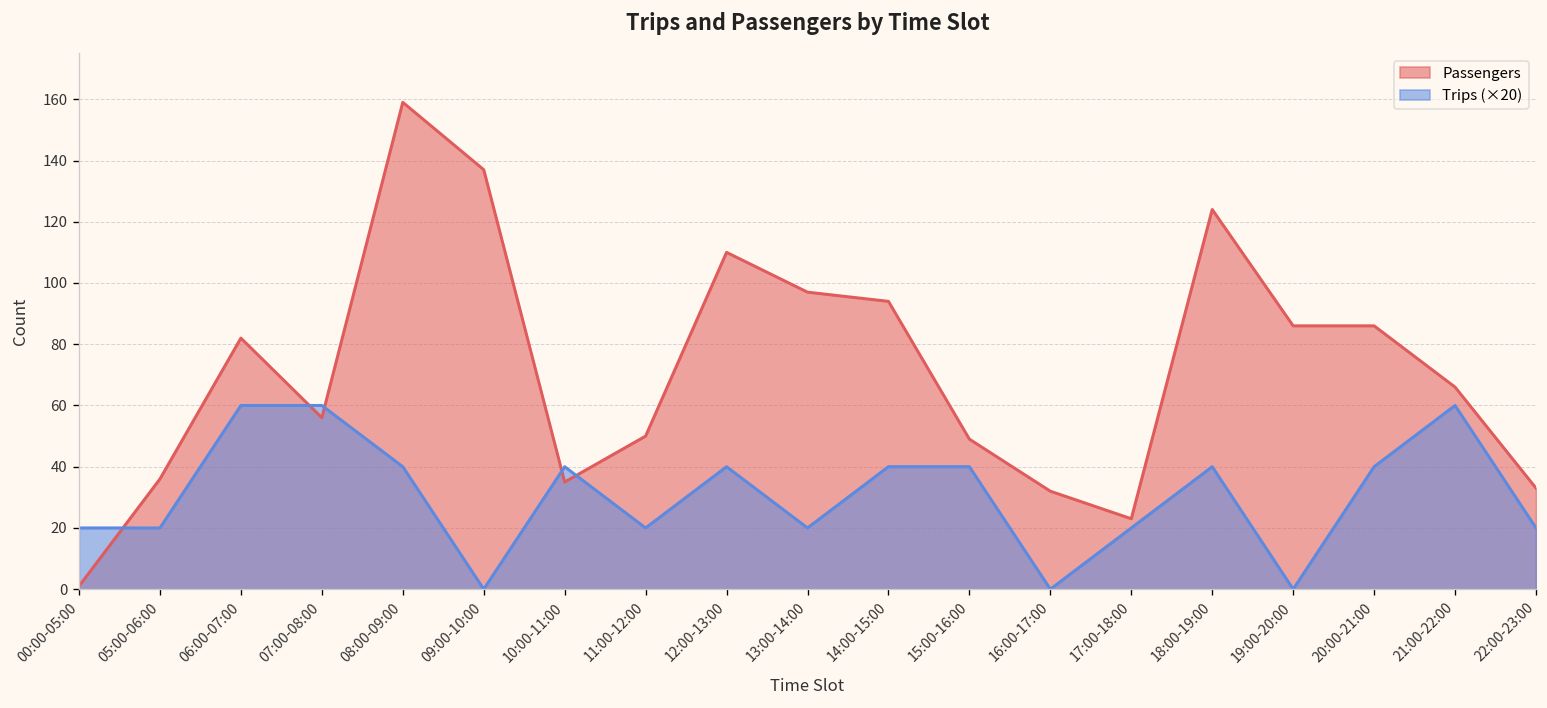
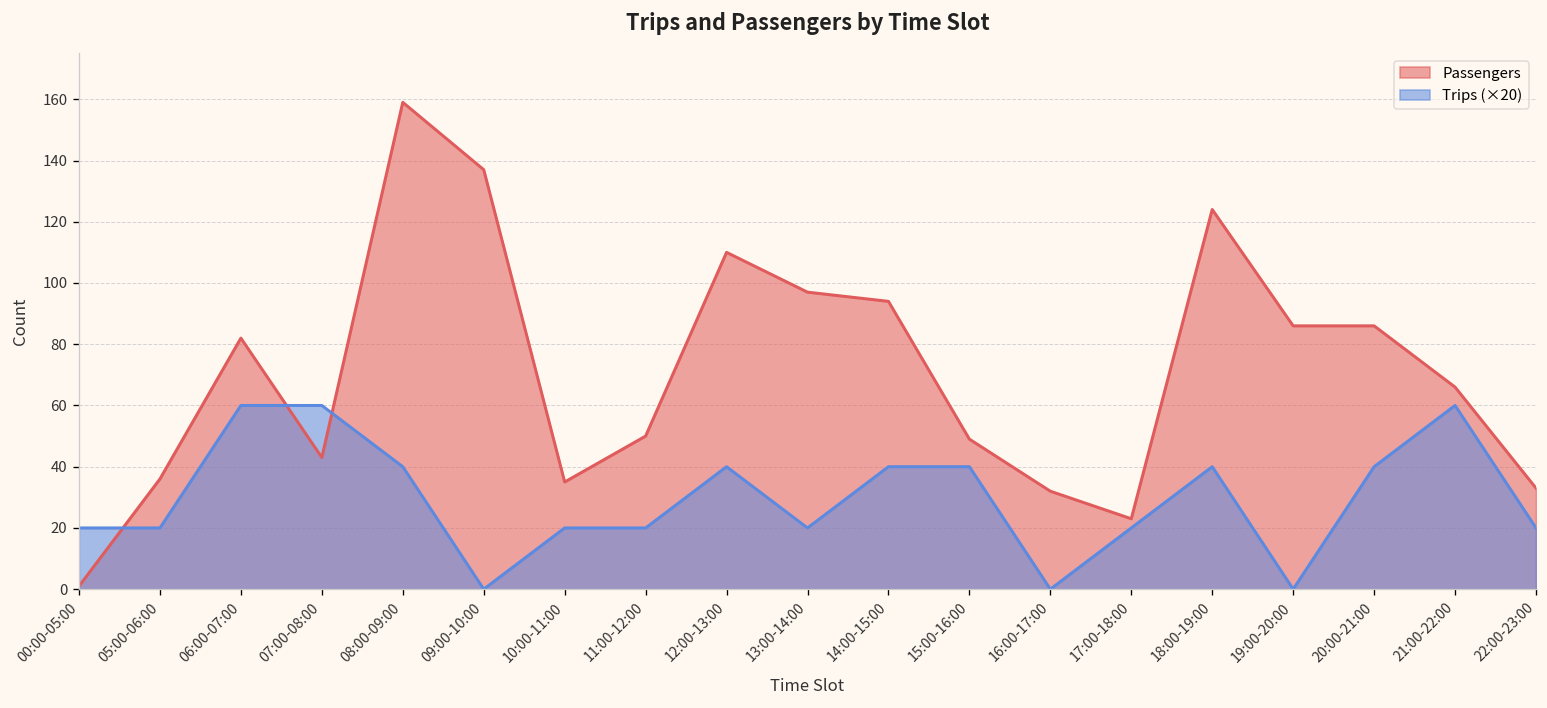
Passengers, 07:00-08:00: 56 -> 43
Trips (×20), 10:00-11:00: 40 -> 20
